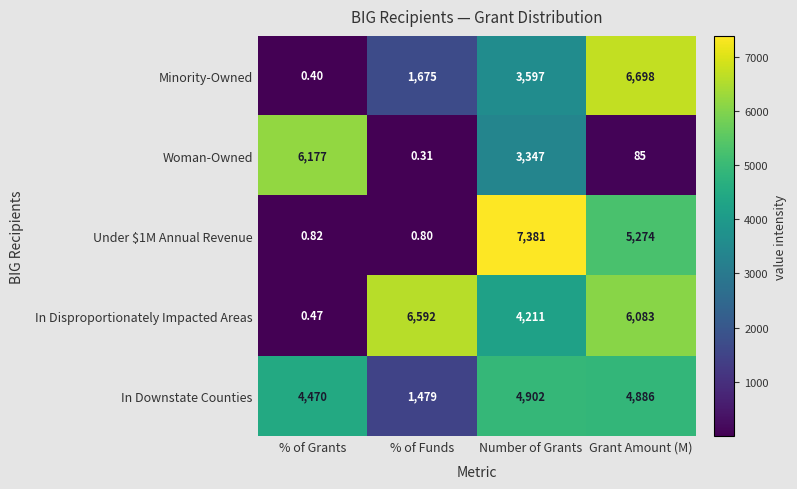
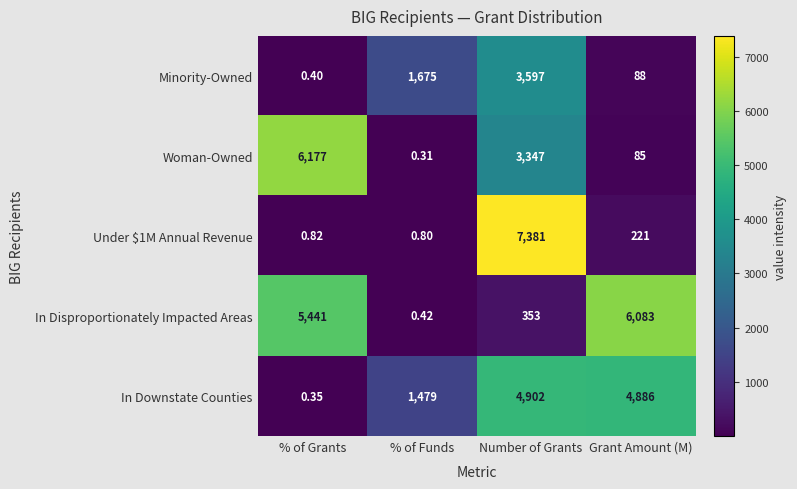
Minority-Owned, Grant Amount (M): 6,698 -> 88
Under $1M Annual Revenue, Grant Amount (M): 5,274 -> 221
In Disproportionately Impacted Areas, % of Grants: 0.47 -> 5,441
In Disproportionately Impacted Areas, % of Funds: 6,592 -> 0.42
In Disproportionately Impacted Areas, Number of Grants: 4,211 -> 353
In Downstate Counties, % of Grants: 4,470 -> 0.35
